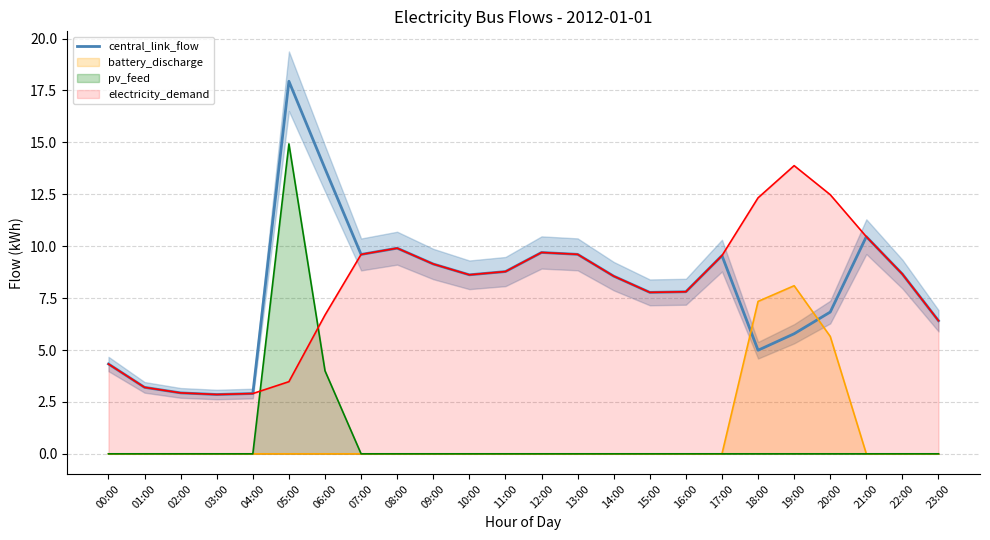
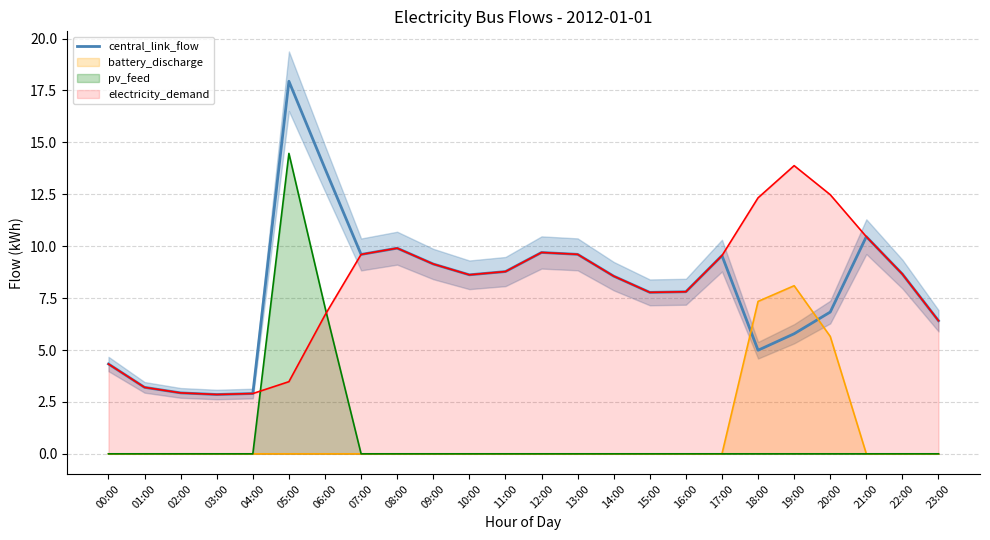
pv_feed, 05:00: 14.9 -> 14.5
pv_feed, 06:00: 4.0 -> 7.1
